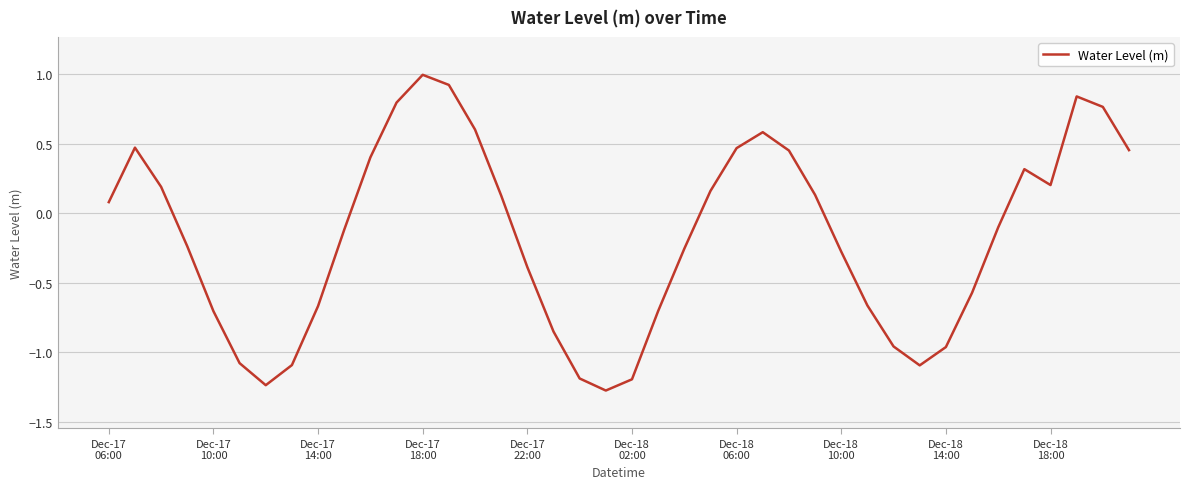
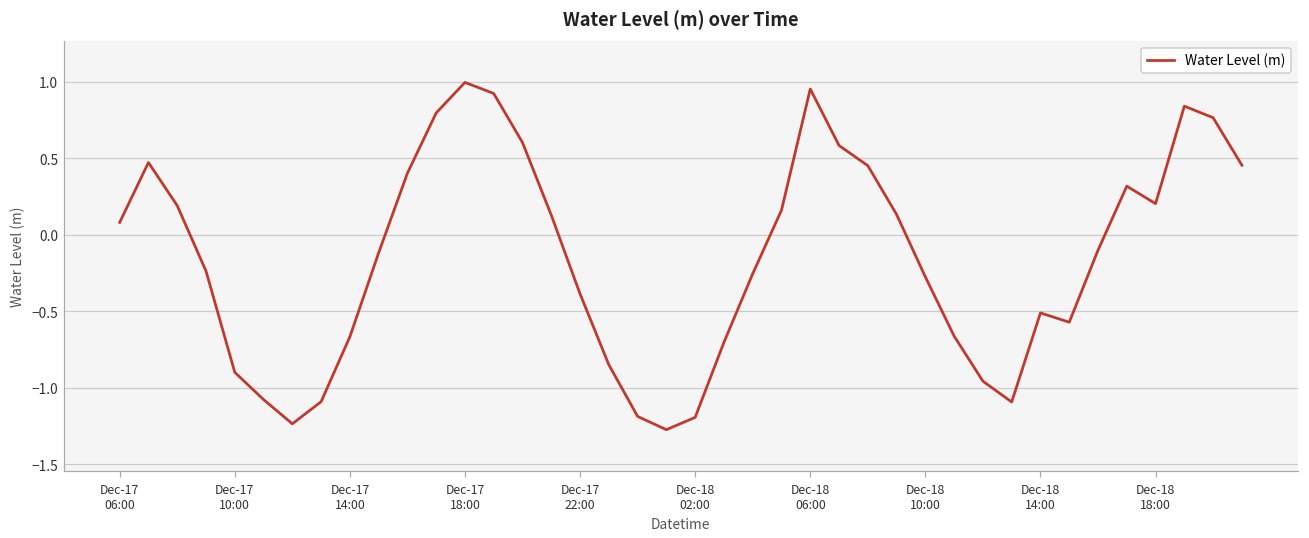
Dec-17 10:00: -0.70 -> -0.90
Dec-18 06:00: 0.47 -> 0.95
Dec-18 14:00: -0.96 -> -0.51
